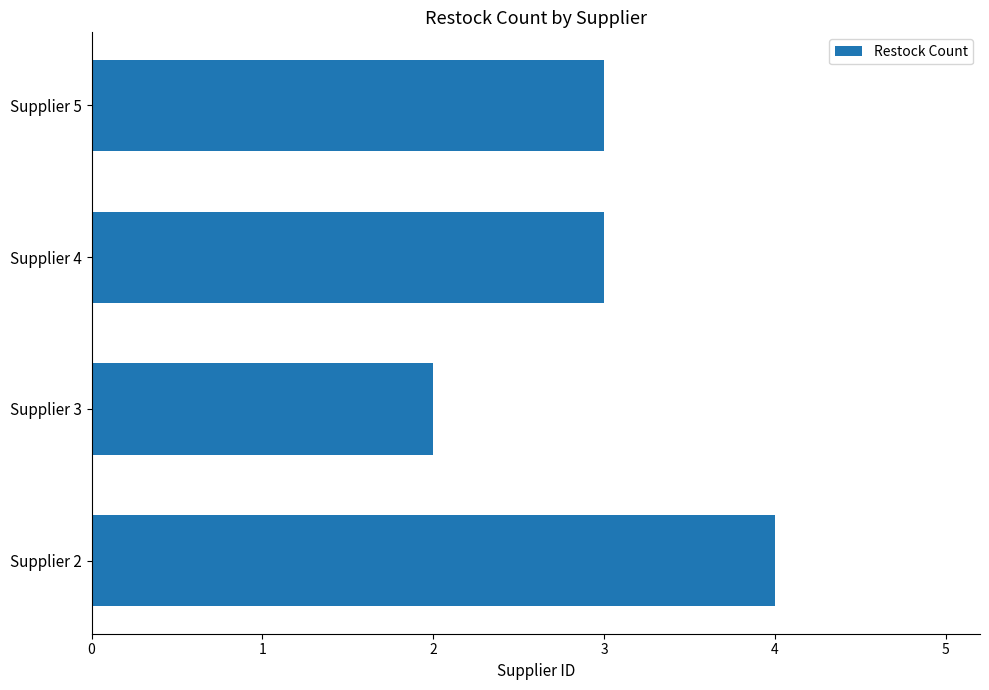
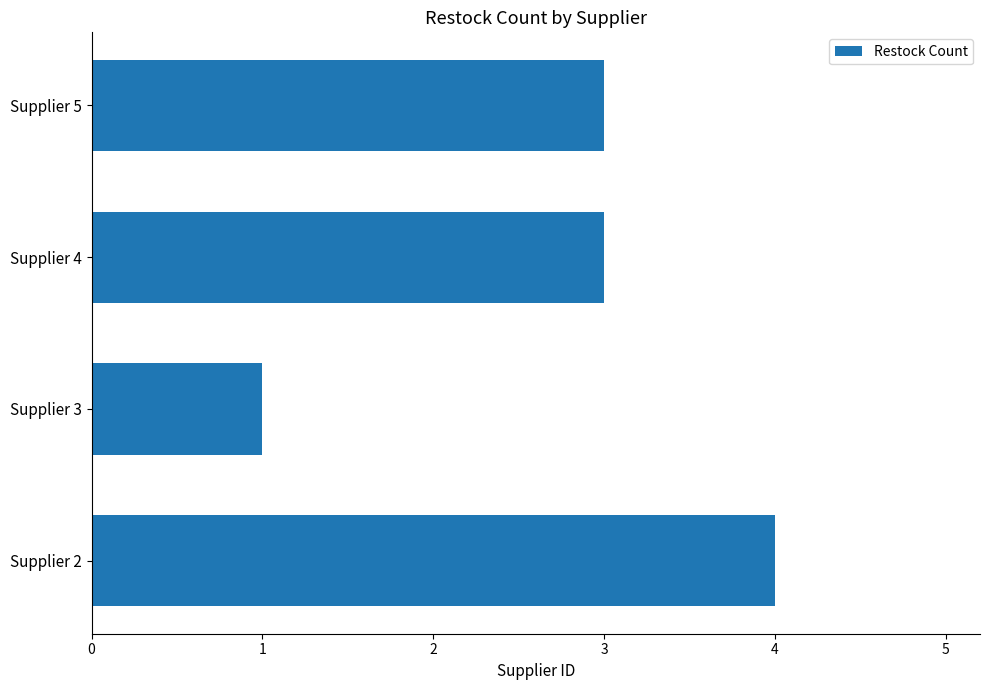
Supplier 3: 2 -> 1
